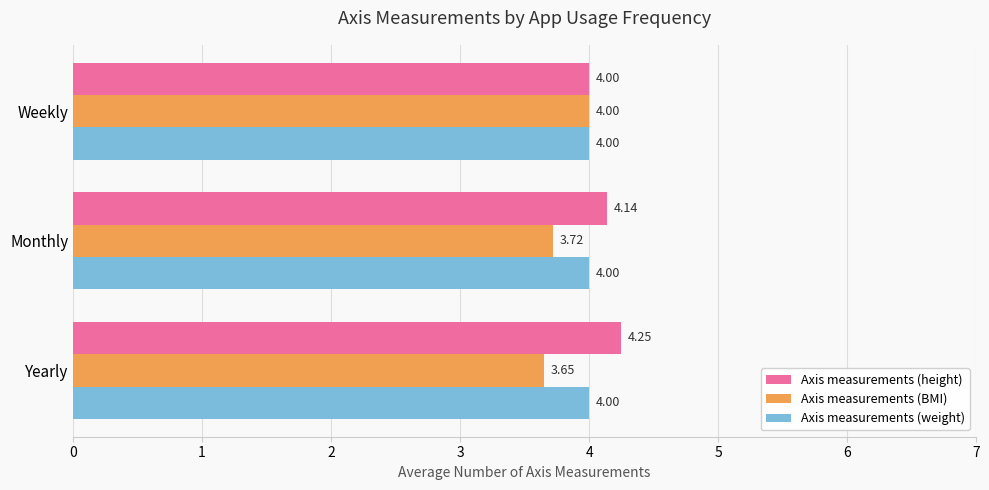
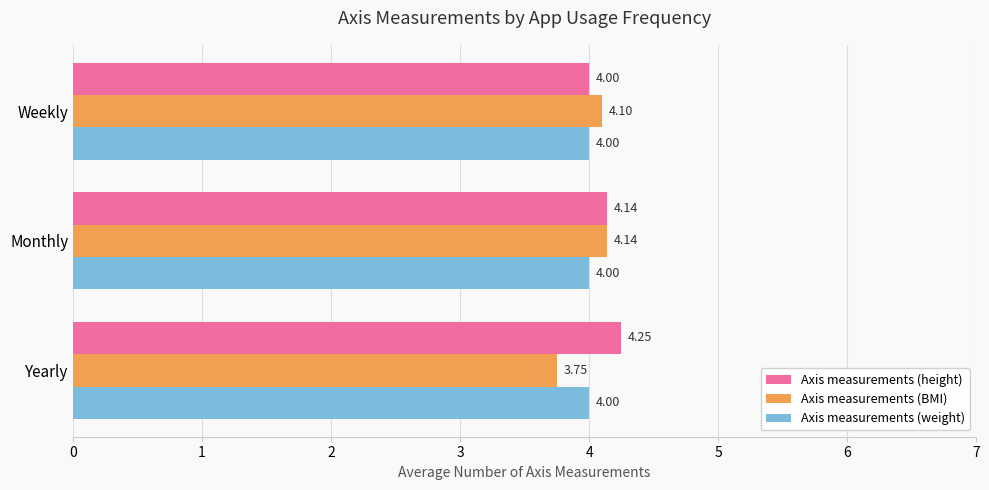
Axis measurements (BMI), Weekly: 4.00 -> 4.10
Axis measurements (BMI), Monthly: 3.72 -> 4.14
Axis measurements (BMI), Yearly: 3.65 -> 3.75
